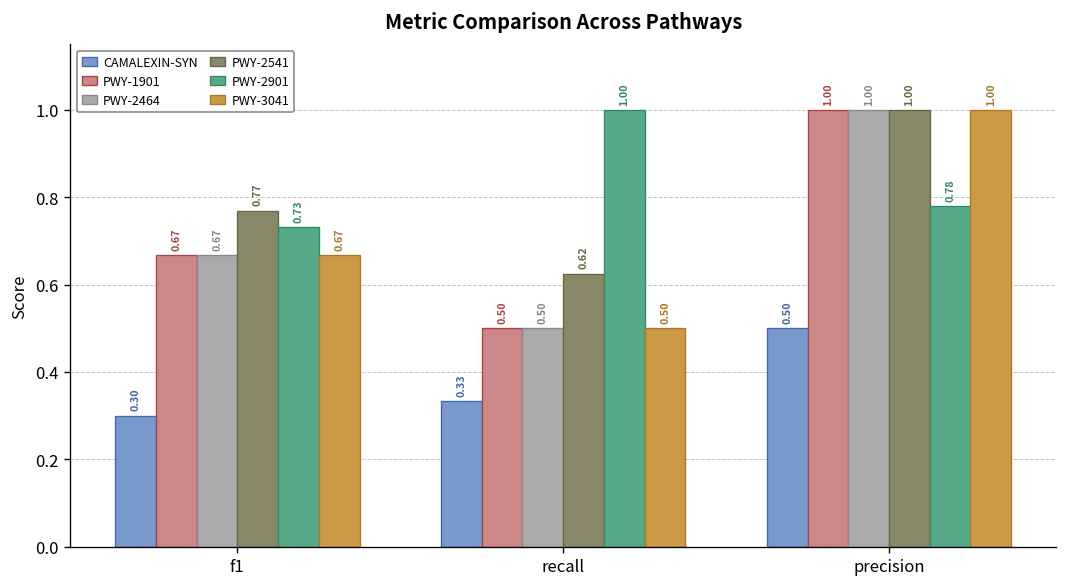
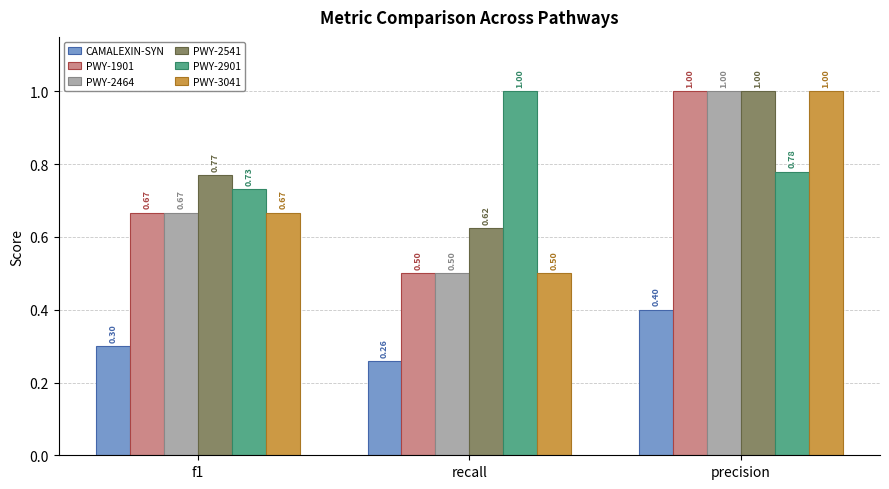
CAMALEXIN-SYN, recall: 0.33 -> 0.26
CAMALEXIN-SYN, precision: 0.50 -> 0.40
